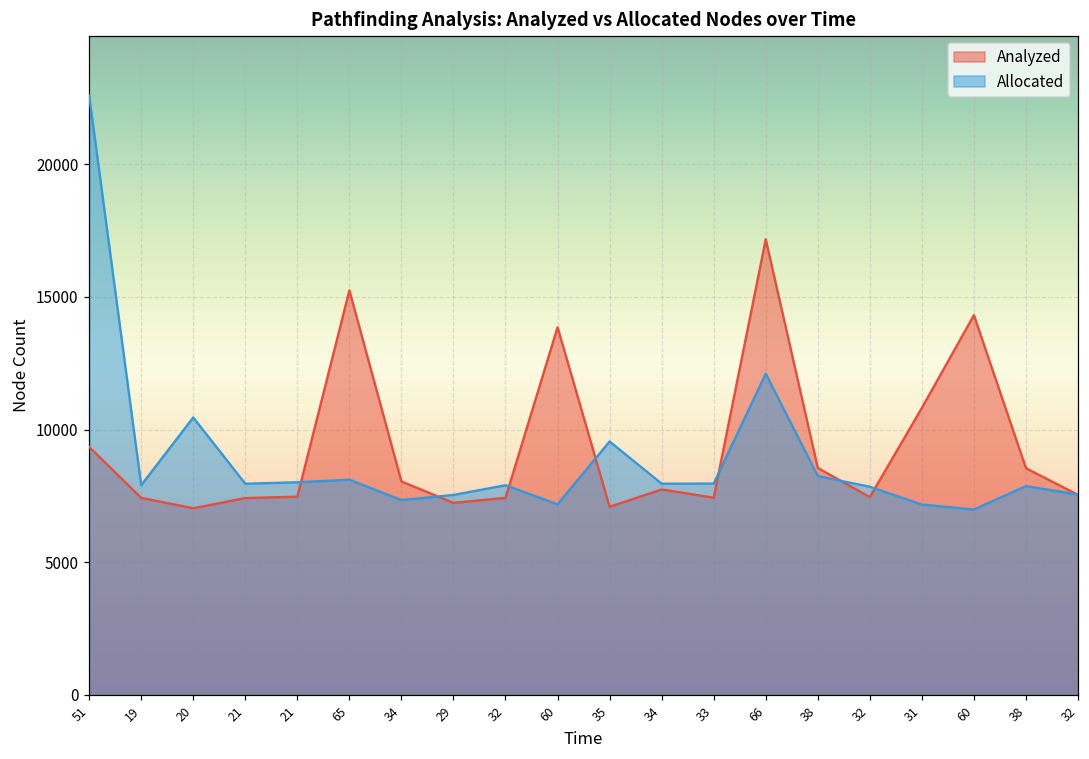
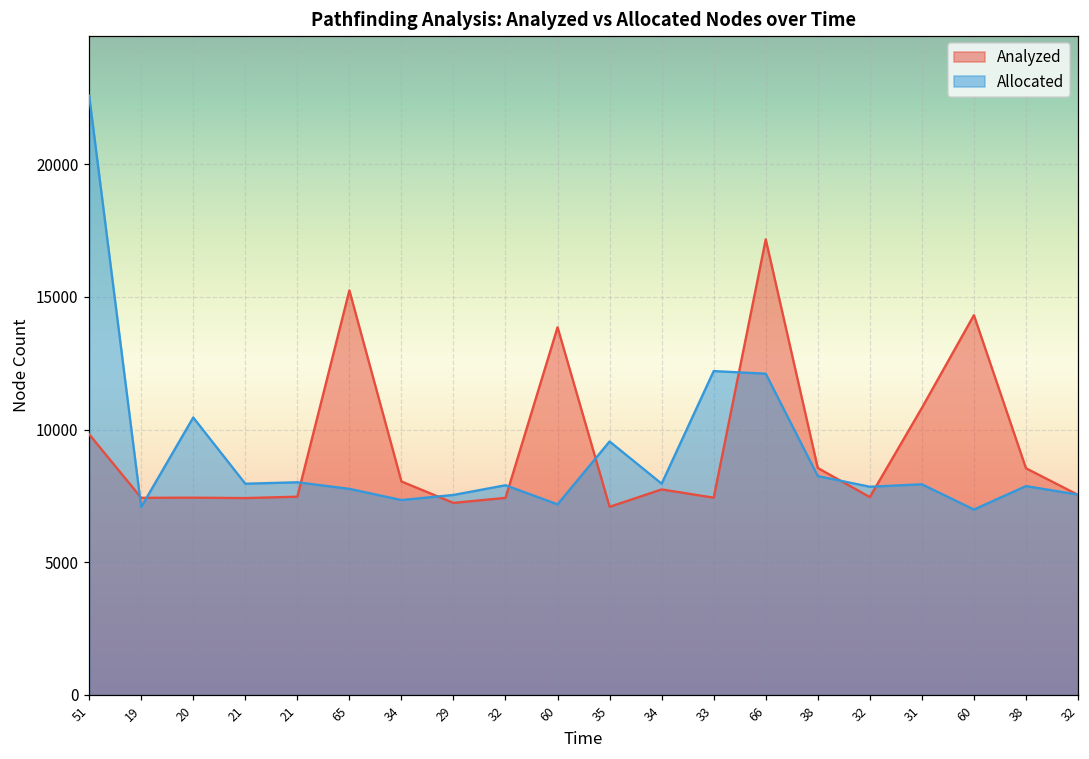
Analyzed, 51: 9400 -> 9800
Allocated, 19: 7900 -> 7100
Analyzed, 20: 7000 -> 7400
Allocated, 65: 8100 -> 7800
Allocated, 33: 8000 -> 12200
Allocated, 31: 7200 -> 7900
